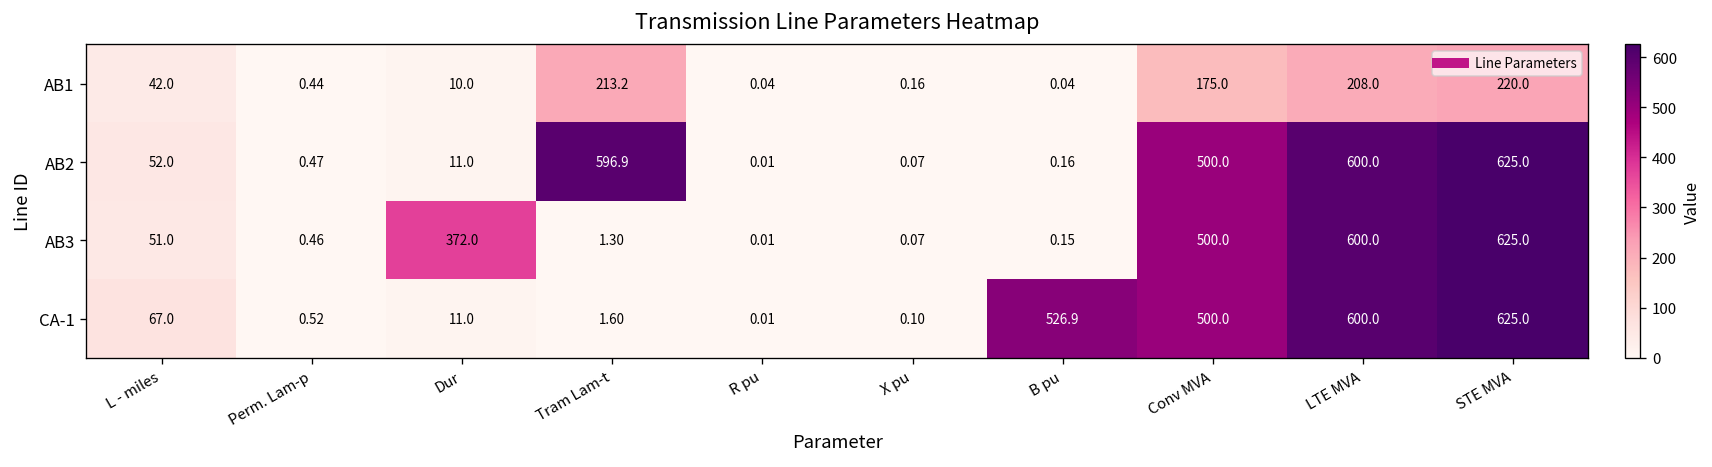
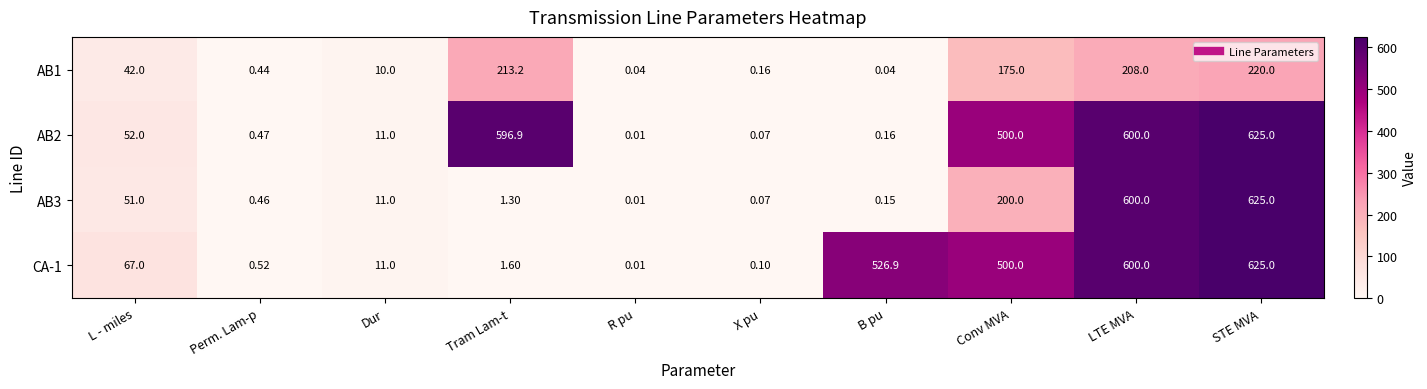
AB3, Dur: 372.0 -> 11.0
AB3, Conv MVA: 500.0 -> 200.0
